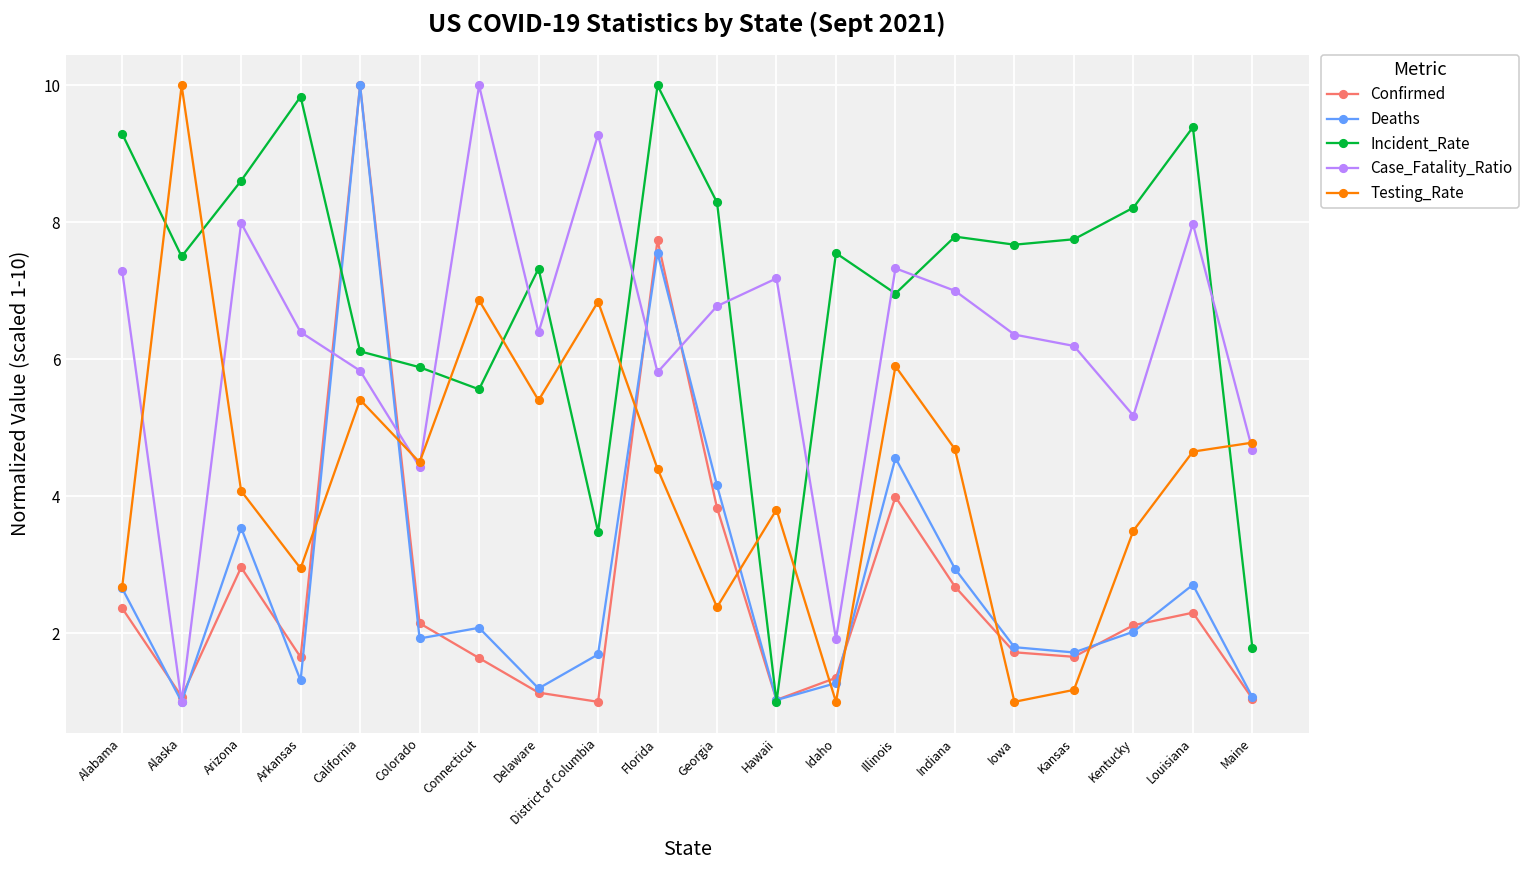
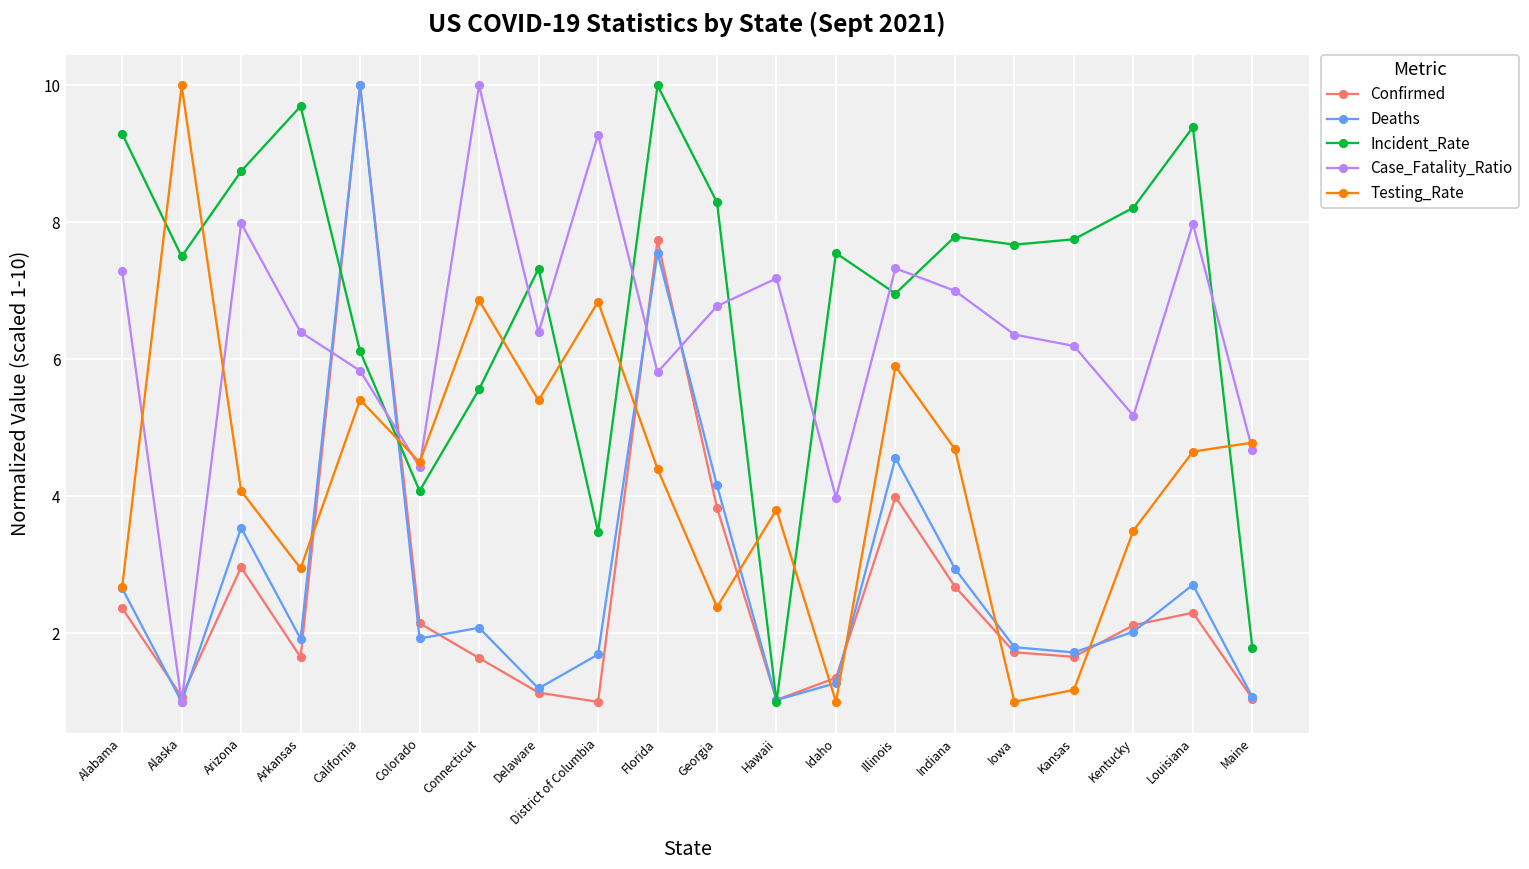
Incident_Rate, Arizona: 8.6 -> 8.7
Deaths, Arkansas: 1.3 -> 1.9
Incident_Rate, Arkansas: 9.8 -> 9.7
Incident_Rate, Colorado: 5.9 -> 4.1
Case_Fatality_Ratio, Idaho: 1.9 -> 4.0
